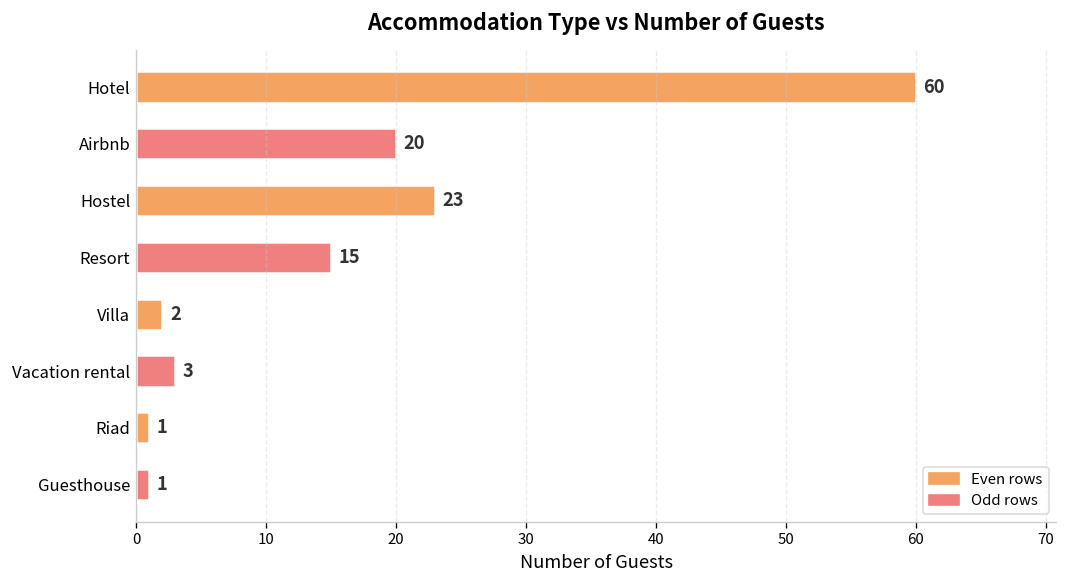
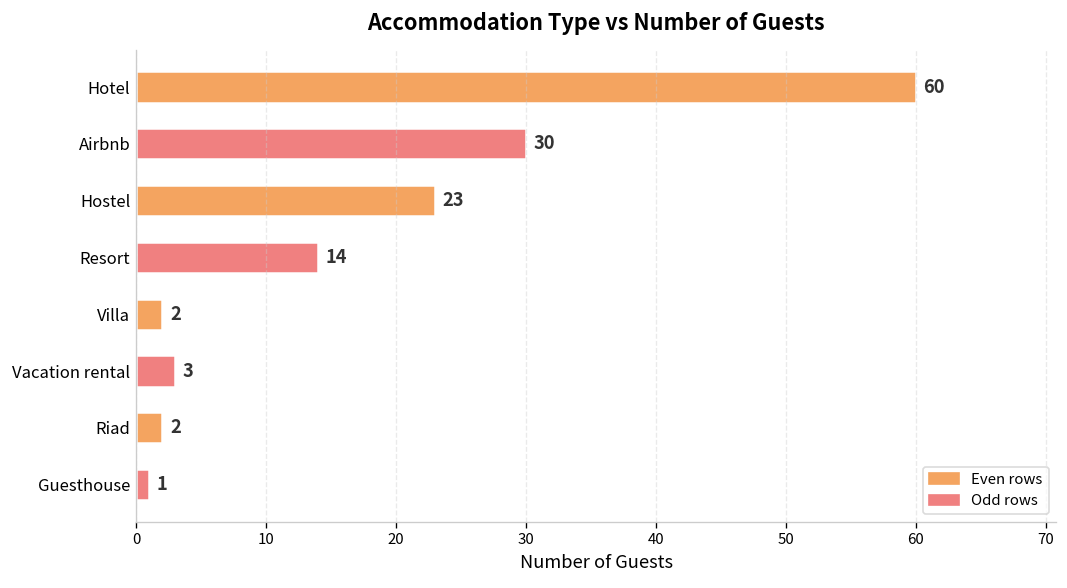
Airbnb: 20 -> 30
Resort: 15 -> 14
Riad: 1 -> 2
